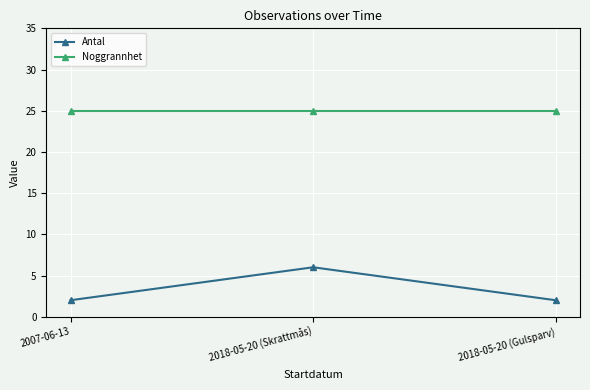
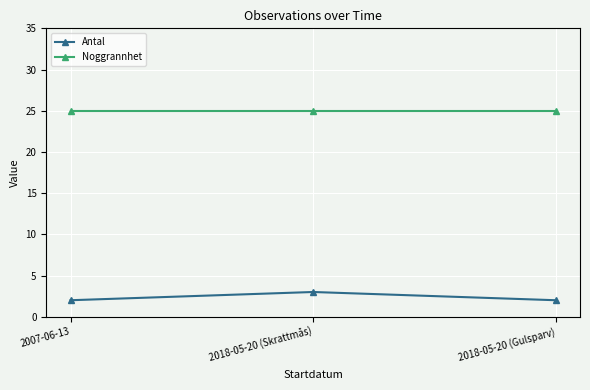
Antal, 2018-05-20 (Skrattmås): 6 -> 3
